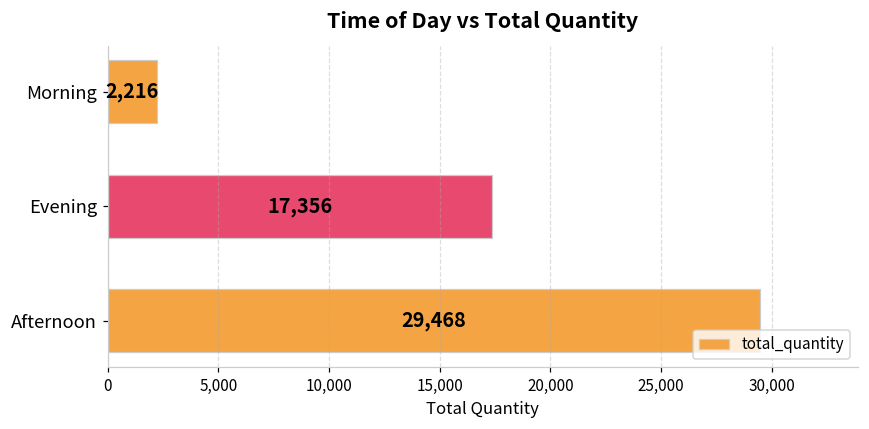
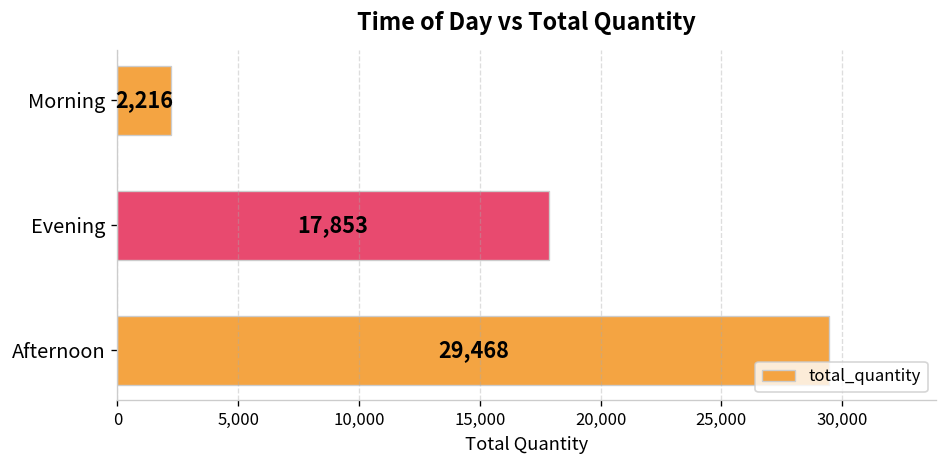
Evening: 17,356 -> 17,853
